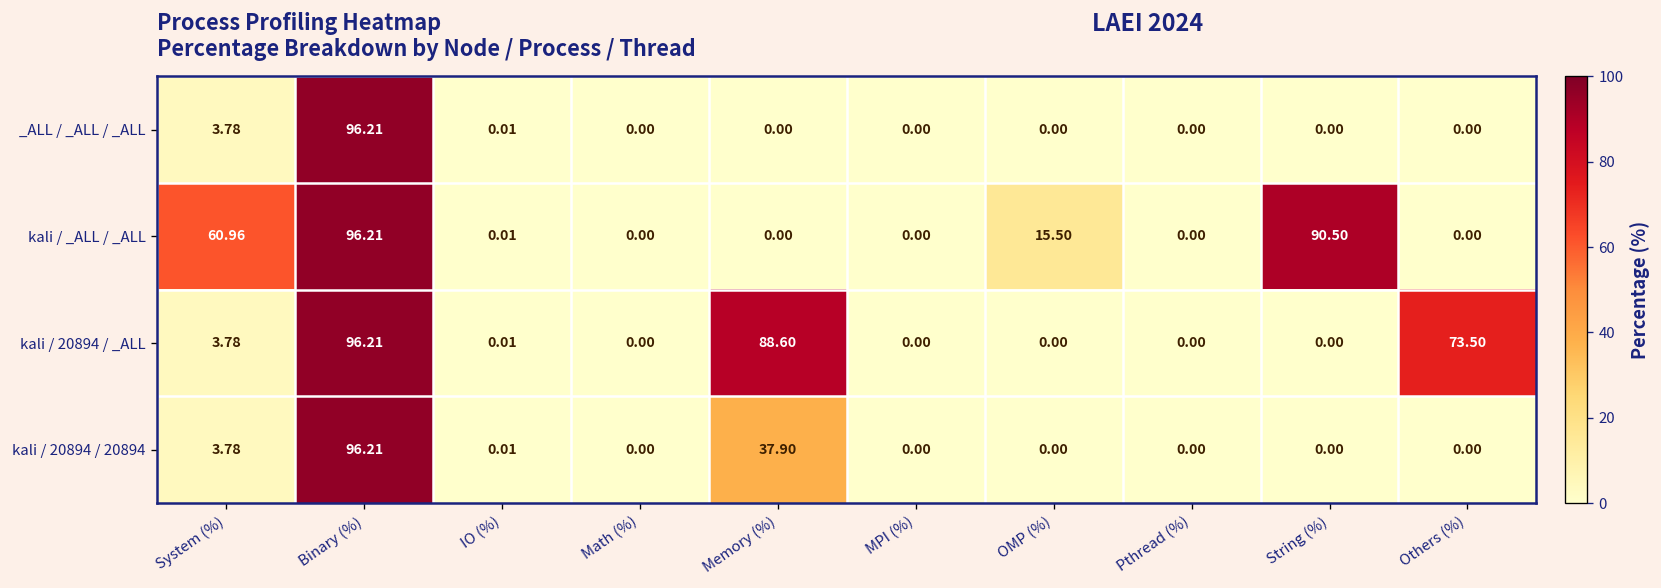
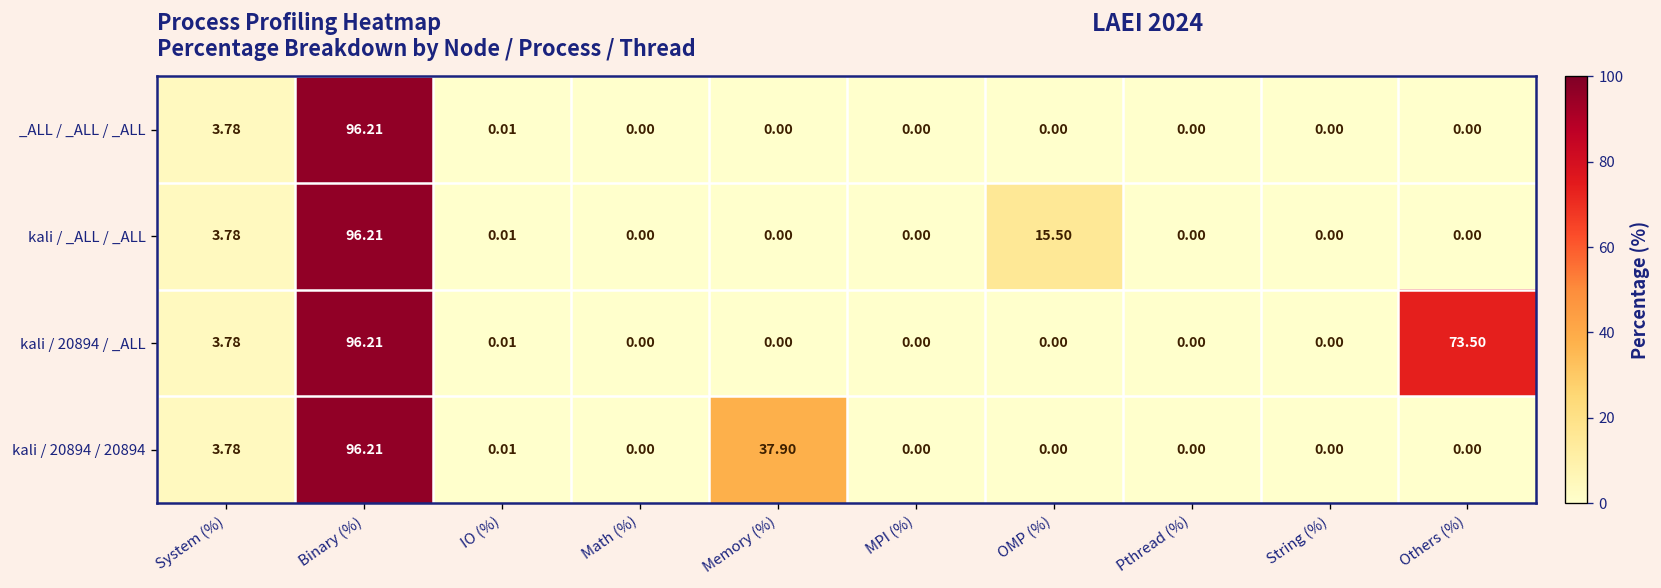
kali / _ALL / _ALL, System (%): 60.96 -> 3.78
kali / _ALL / _ALL, String (%): 90.50 -> 0.00
kali / 20894 / _ALL, Memory (%): 88.60 -> 0.00
